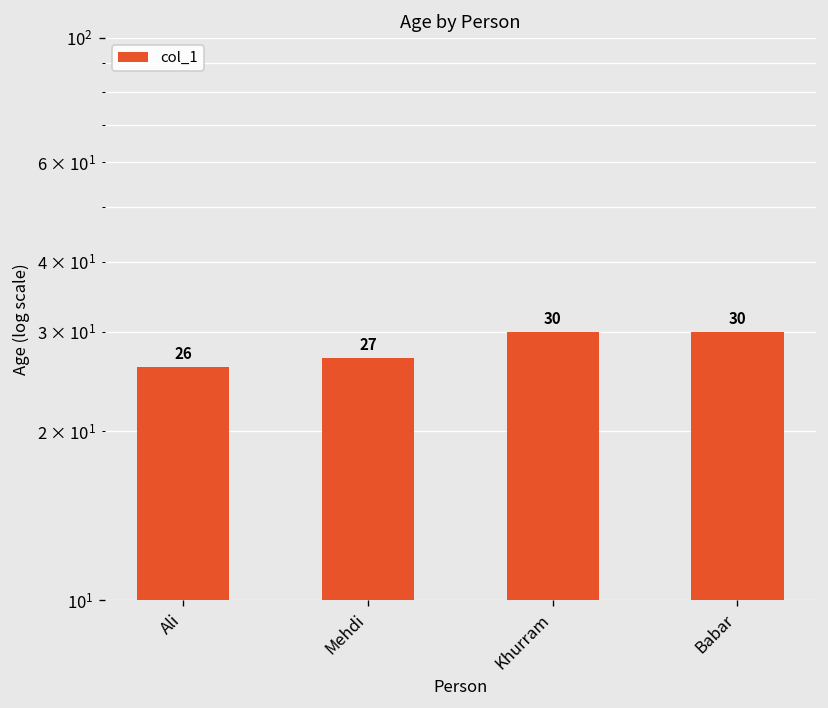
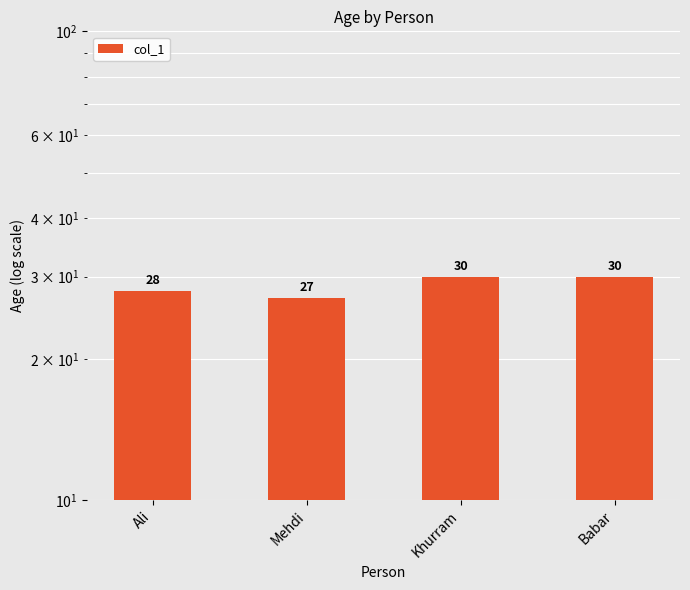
Ali: 26 -> 28
